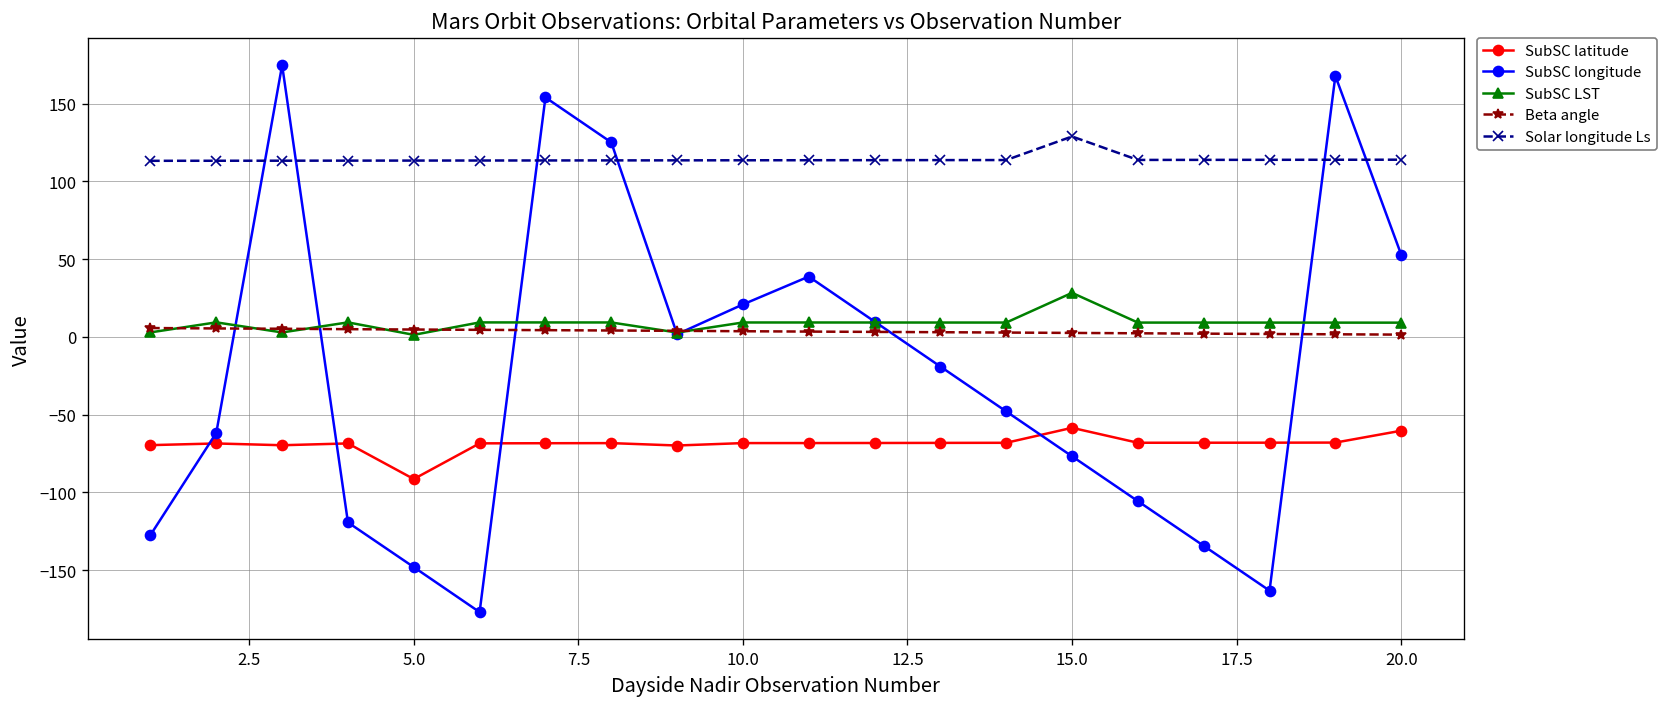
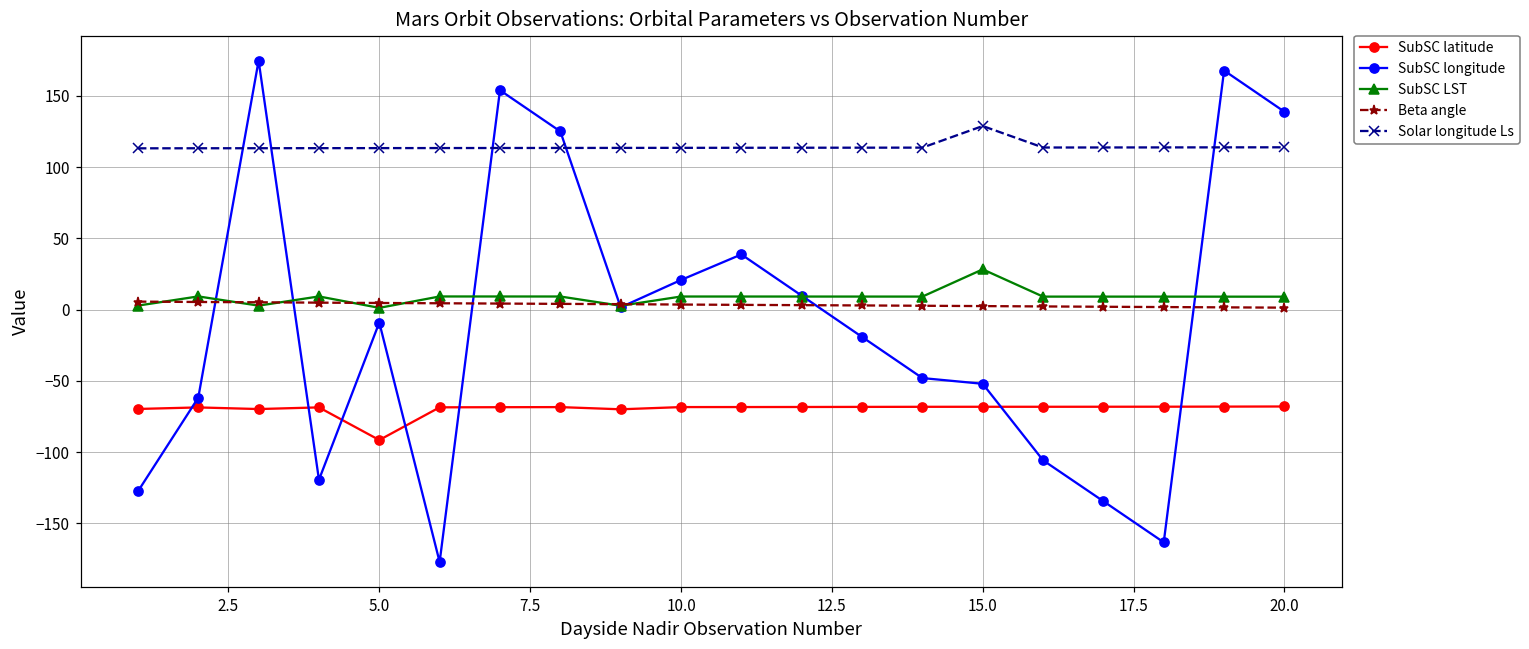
SubSC longitude, 5.0: -148 -> -9
SubSC latitude, 15.0: -58 -> -68
SubSC longitude, 15.0: -77 -> -52
SubSC latitude, 20.0: -60 -> -68
SubSC longitude, 20.0: 53 -> 139
